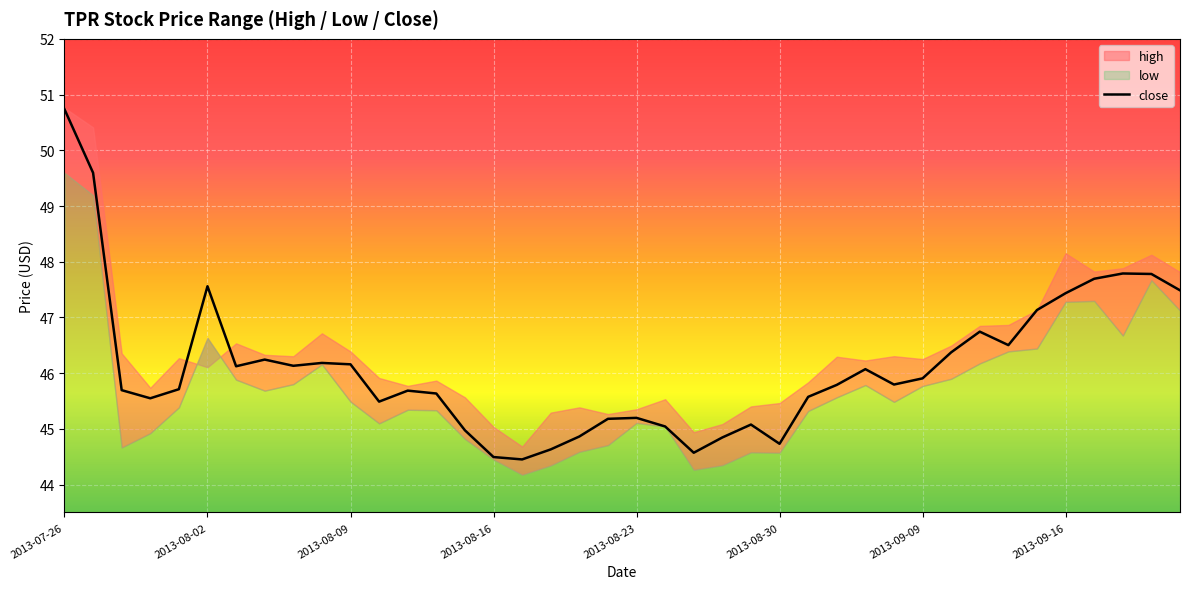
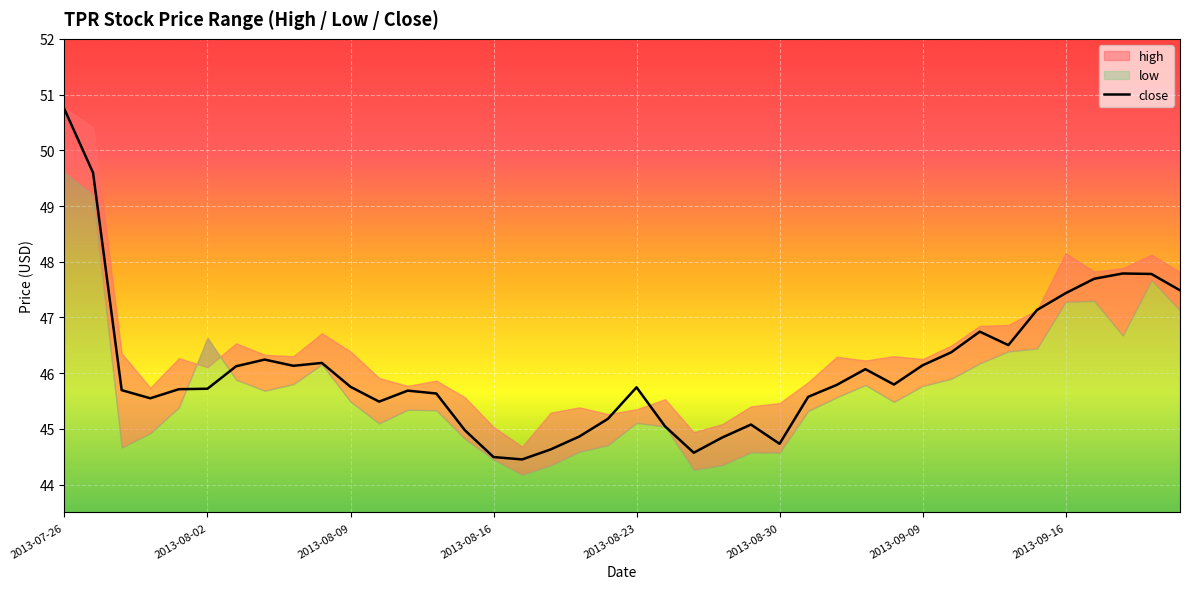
close, 2013-08-02: 47.6 -> 45.7
close, 2013-08-09: 46.2 -> 45.8
close, 2013-08-23: 45.2 -> 45.7
close, 2013-09-09: 45.9 -> 46.1
